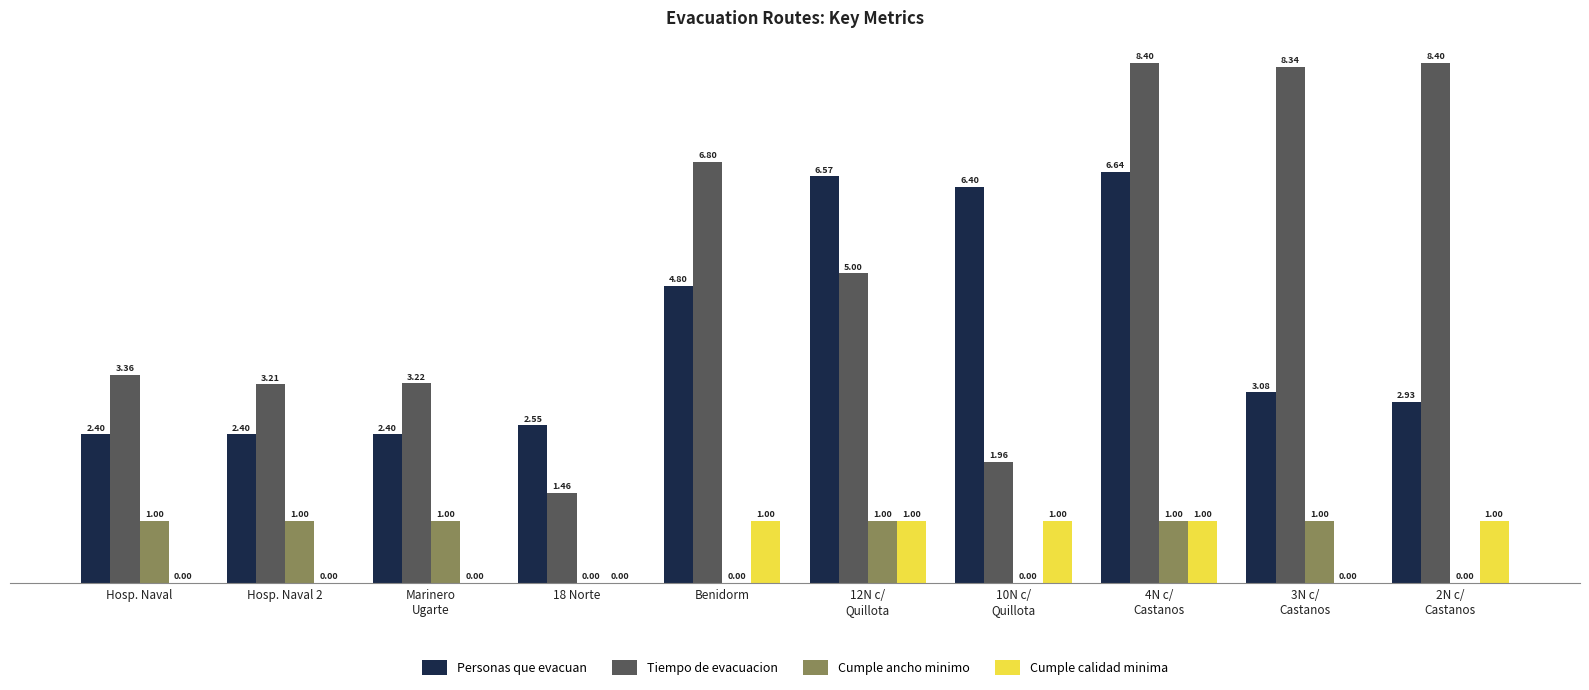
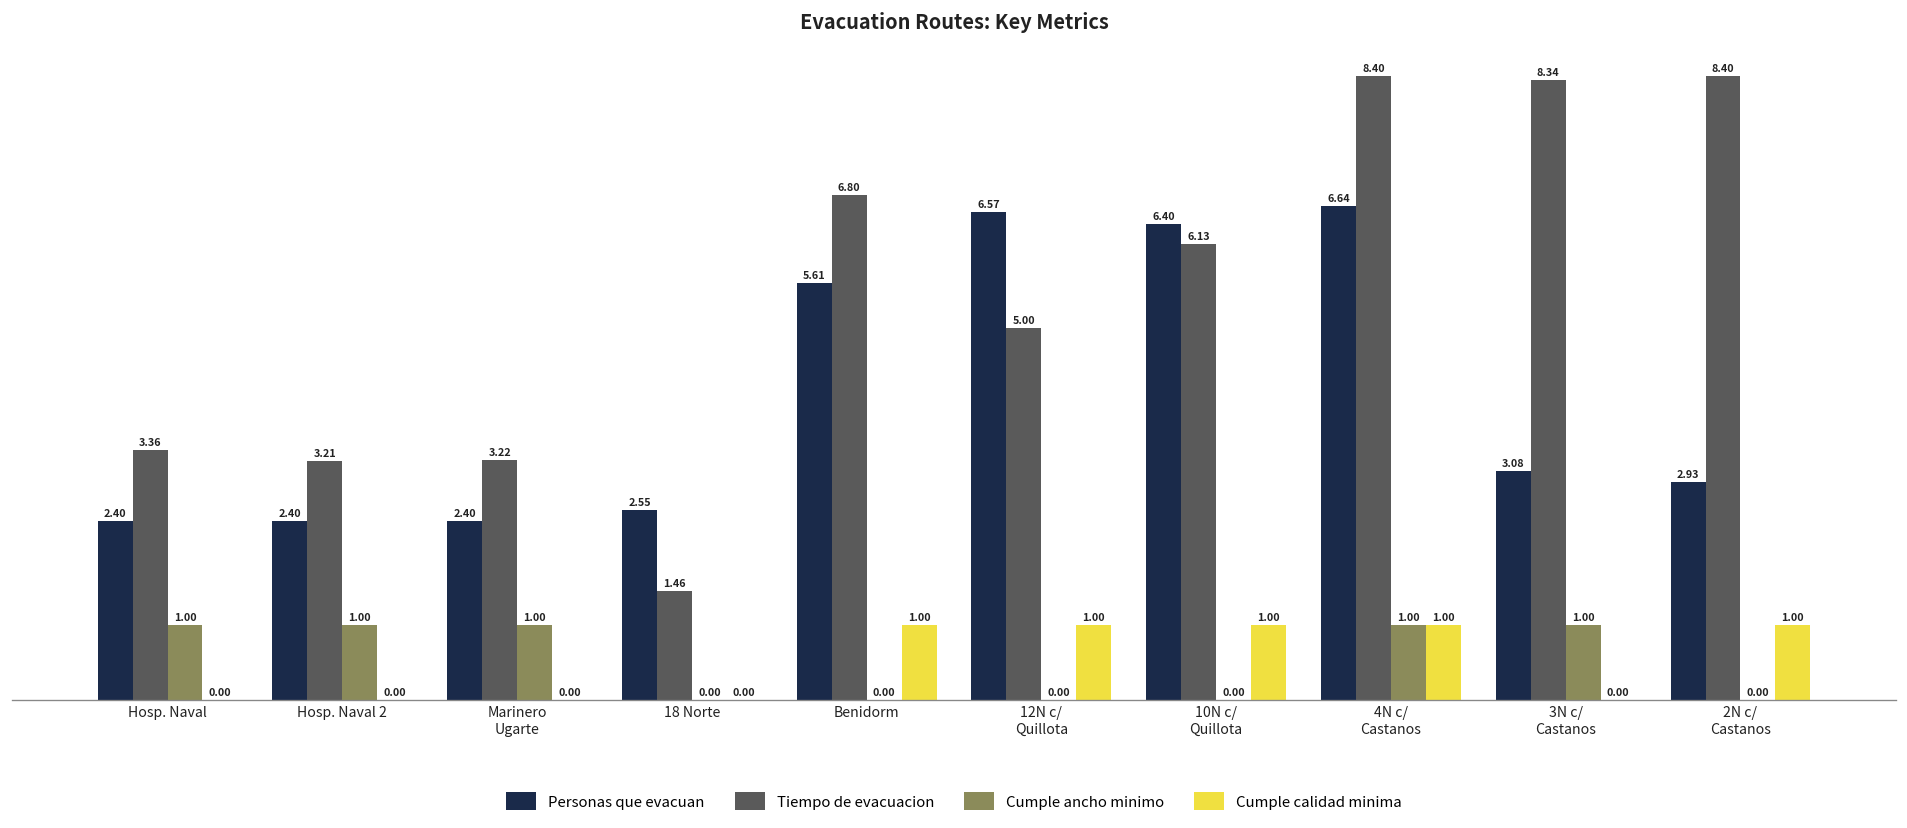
Personas que evacuan, Benidorm: 4.80 -> 5.61
Cumple ancho minimo, 12N c/ Quillota: 1.00 -> 0.00
Tiempo de evacuacion, 10N c/ Quillota: 1.96 -> 6.13
